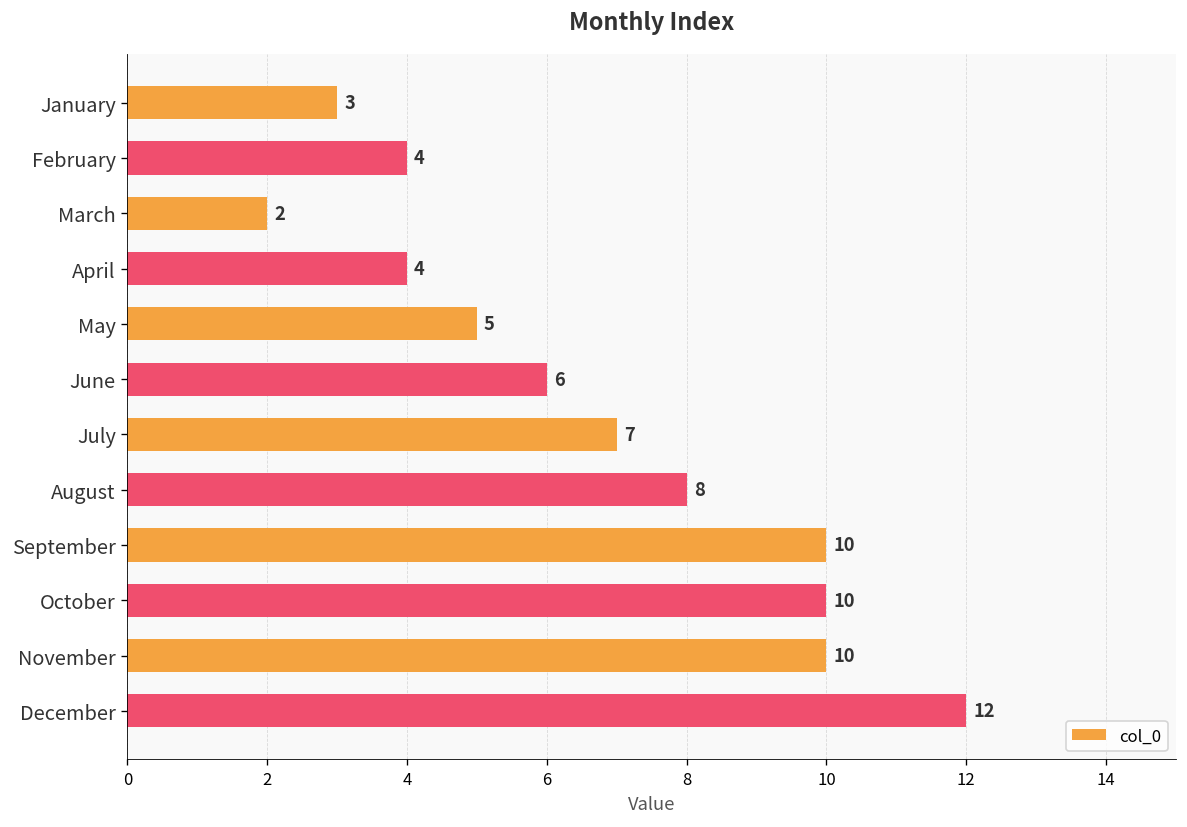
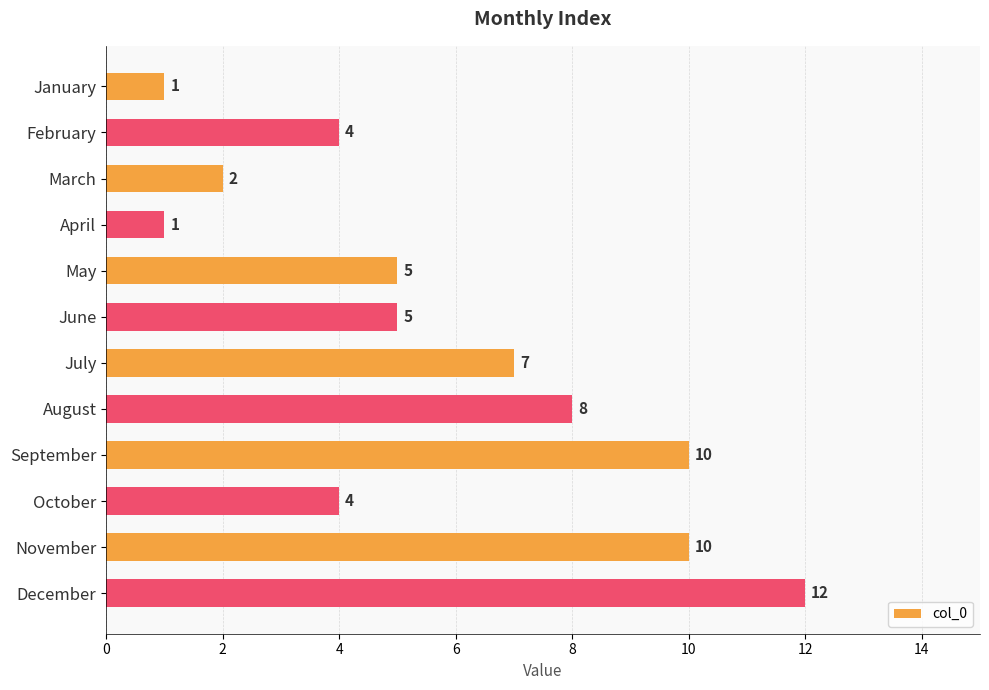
January: 3 -> 1
April: 4 -> 1
June: 6 -> 5
October: 10 -> 4
